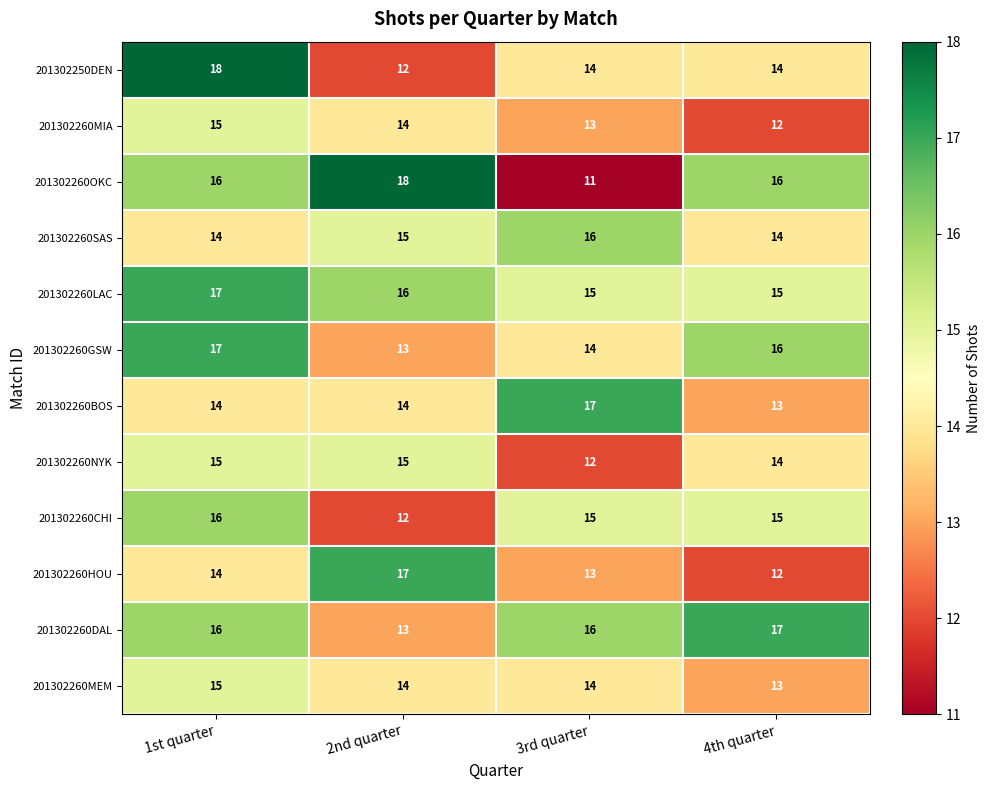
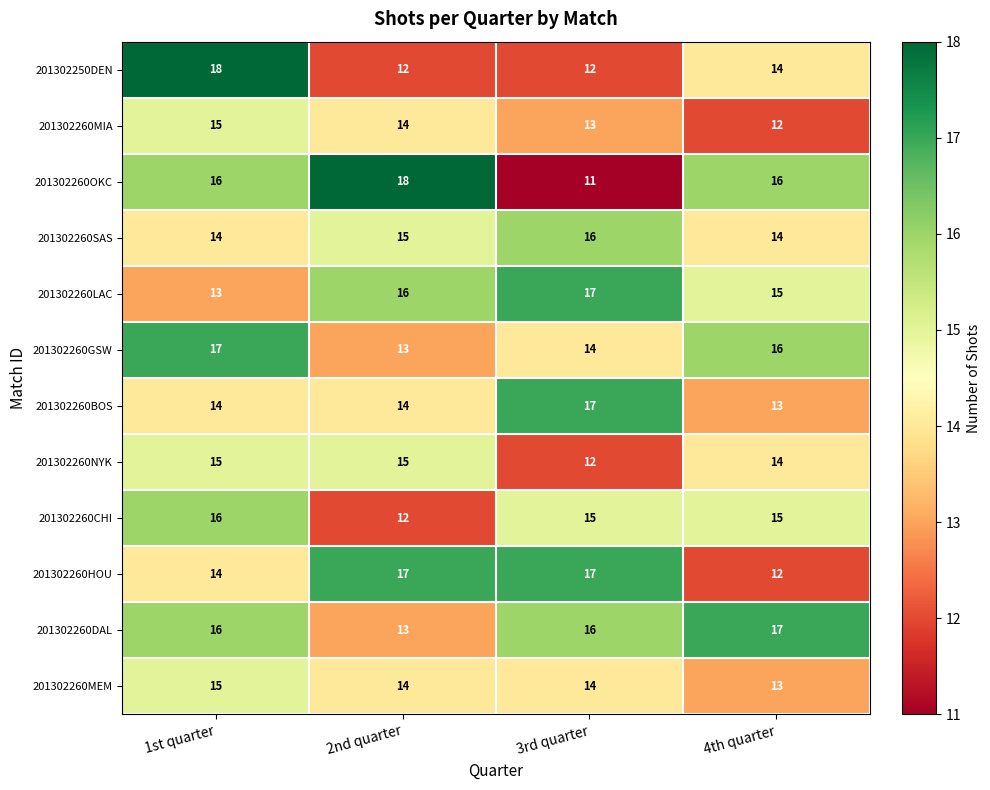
201302250DEN, 3rd quarter: 14 -> 12
201302260LAC, 1st quarter: 17 -> 13
201302260LAC, 3rd quarter: 15 -> 17
201302260HOU, 3rd quarter: 13 -> 17
